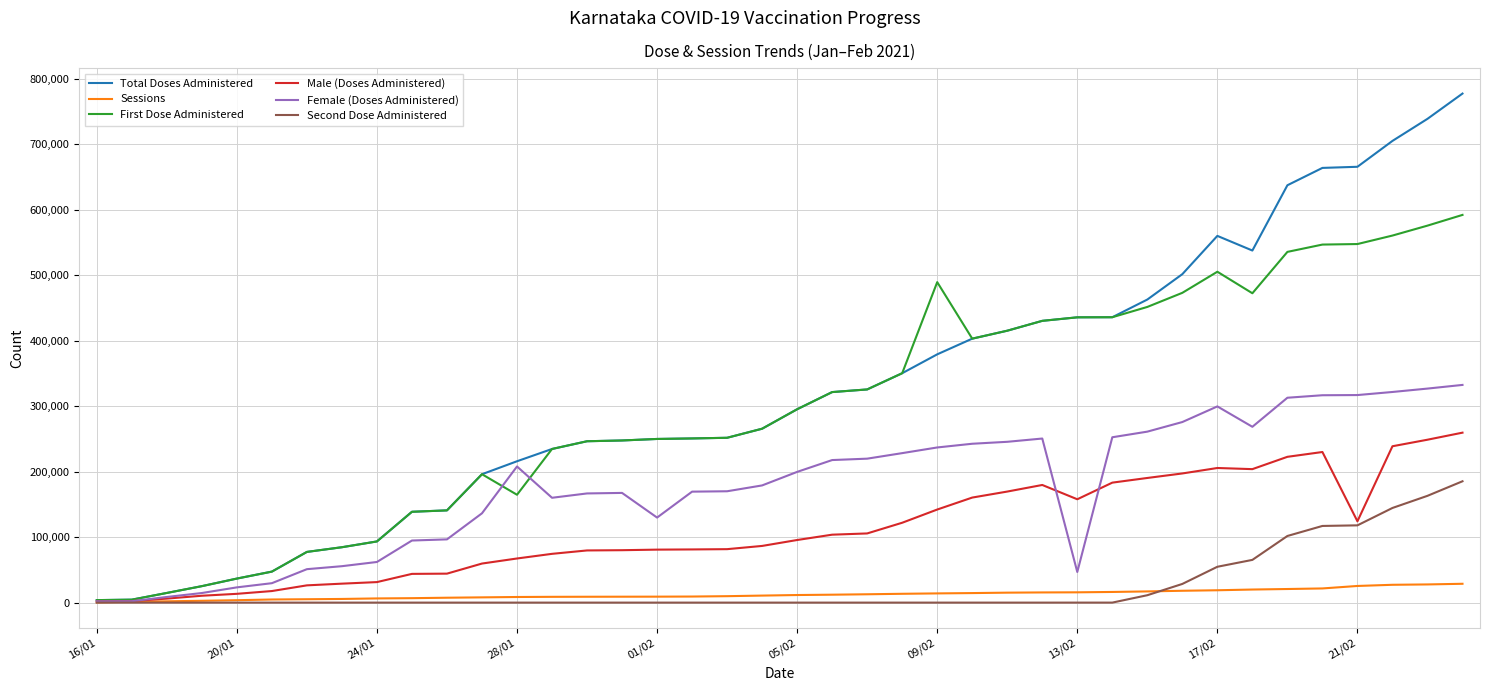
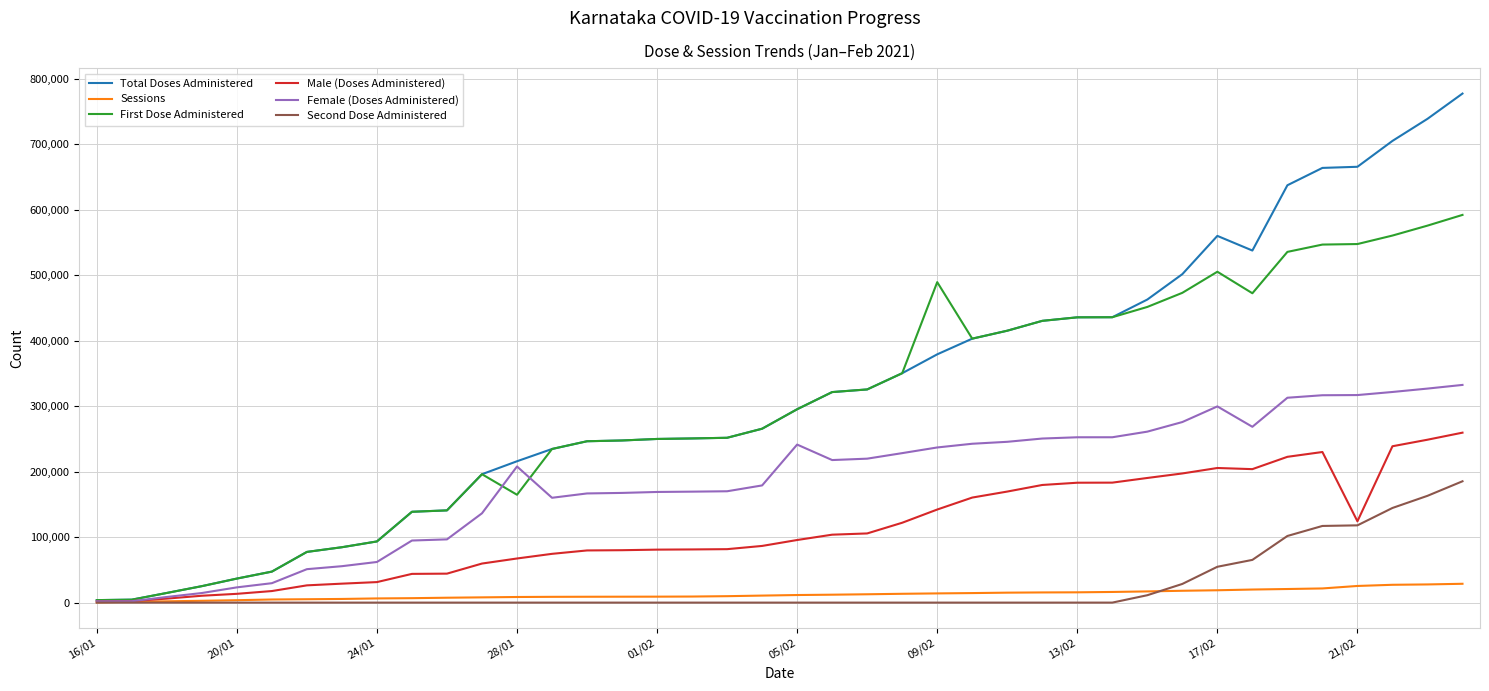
Female (Doses Administered), 01/02: 130,000 -> 170,000
Female (Doses Administered), 05/02: 200,000 -> 240,000
Male (Doses Administered), 13/02: 160,000 -> 180,000
Female (Doses Administered), 13/02: 50,000 -> 250,000
